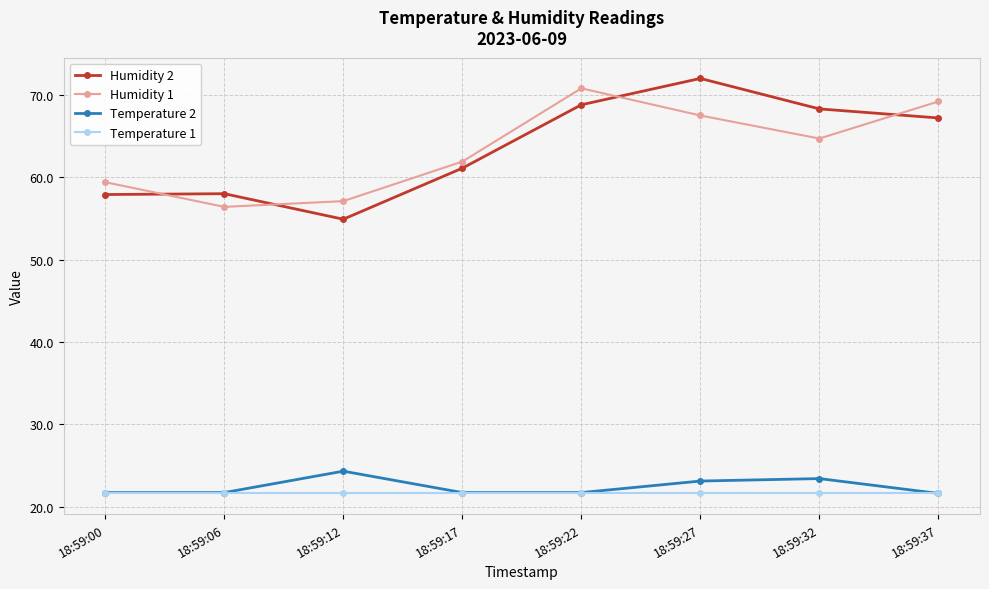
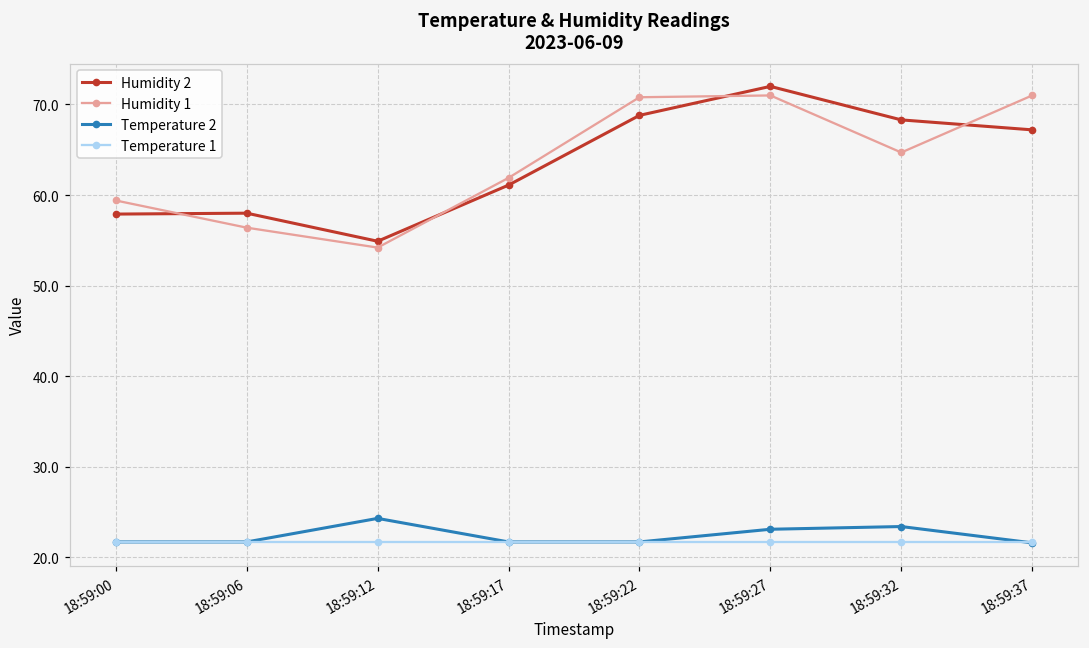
Humidity 1, 18:59:12: 57 -> 54
Humidity 1, 18:59:27: 68 -> 71
Humidity 1, 18:59:37: 69 -> 71
